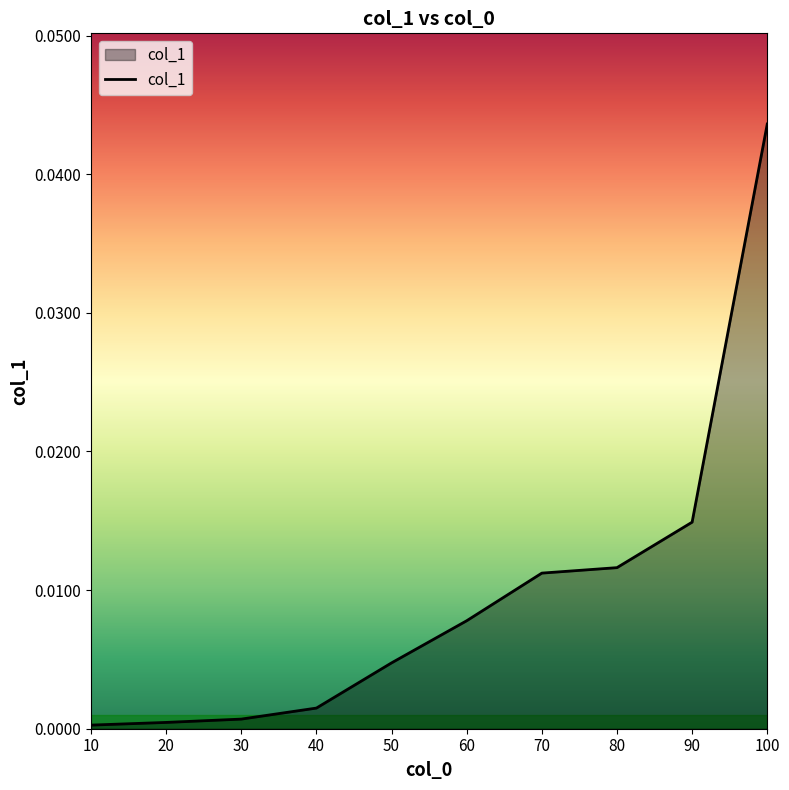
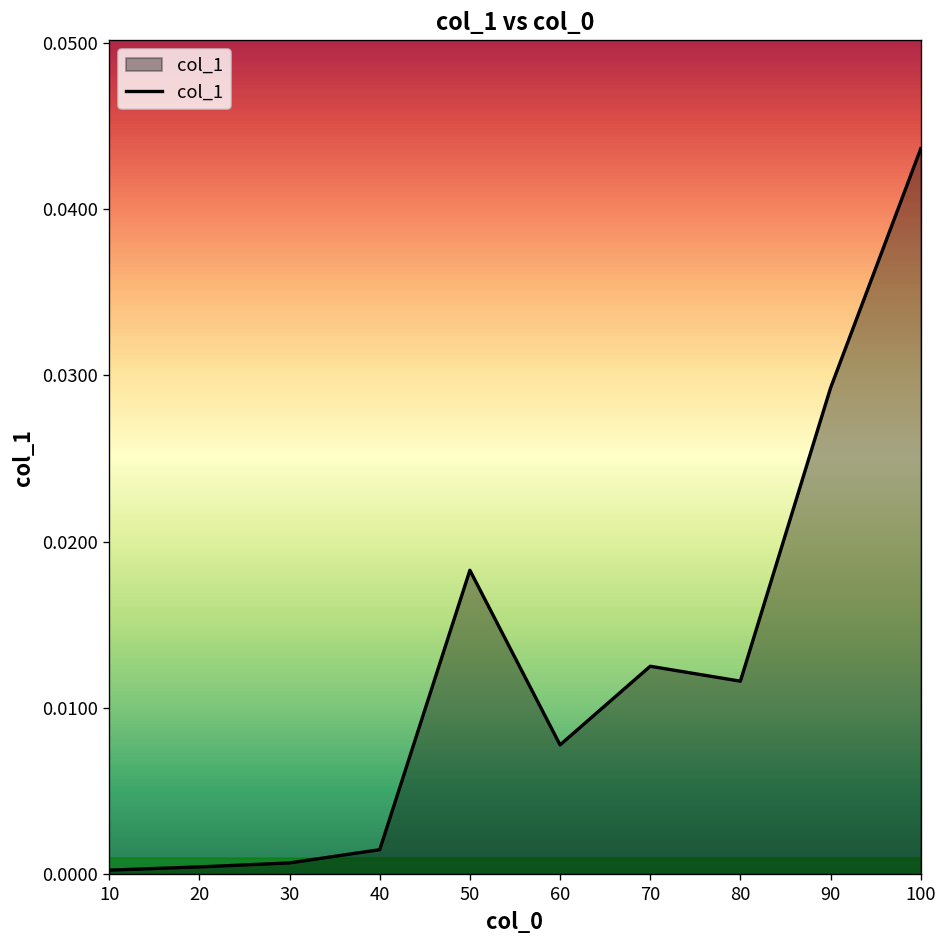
50: 0.0048 -> 0.0183
70: 0.0112 -> 0.0125
90: 0.0149 -> 0.0292
